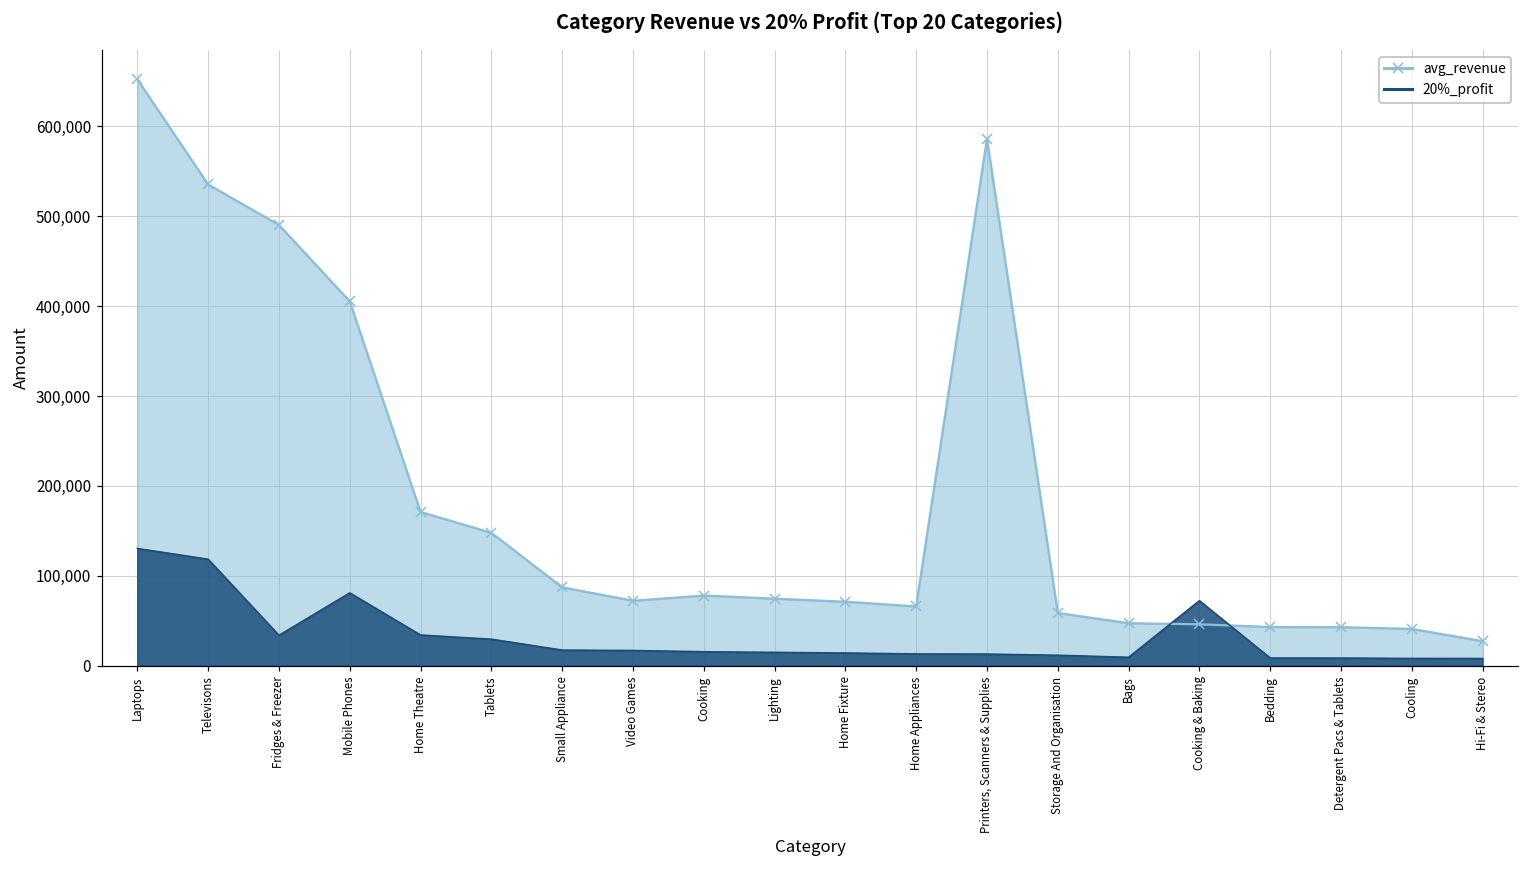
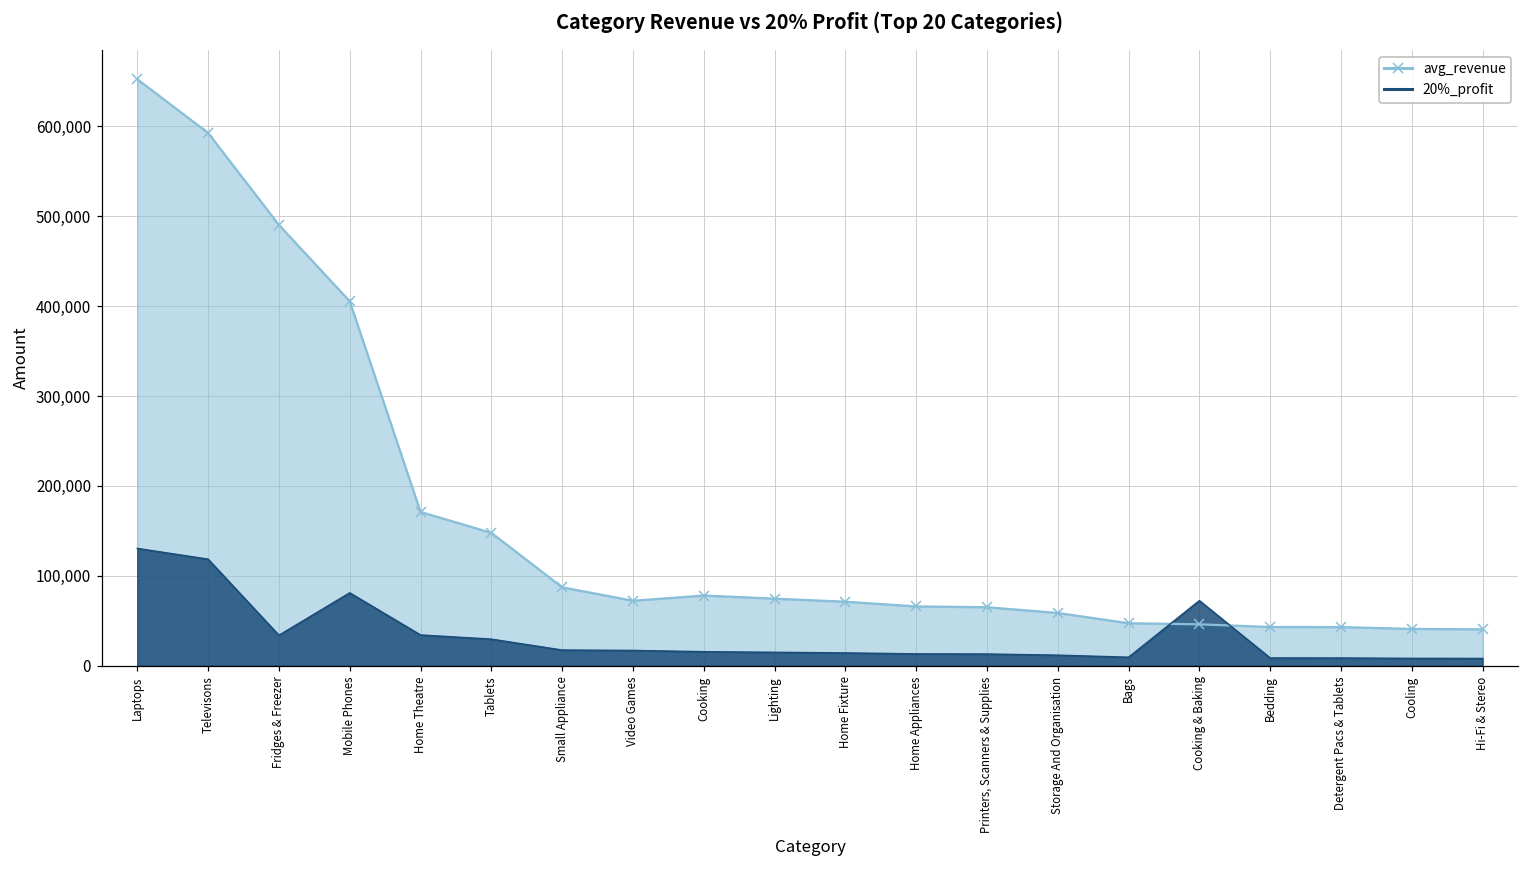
avg_revenue, Televisons: 540,000 -> 590,000
avg_revenue, Printers, Scanners & Supplies: 590,000 -> 70,000
avg_revenue, Hi-Fi & Stereo: 30,000 -> 40,000
